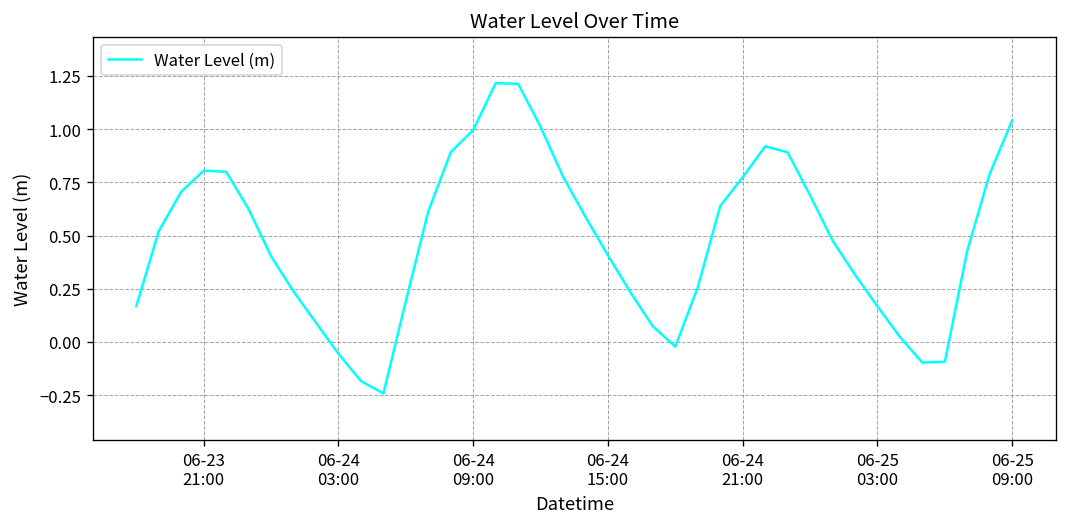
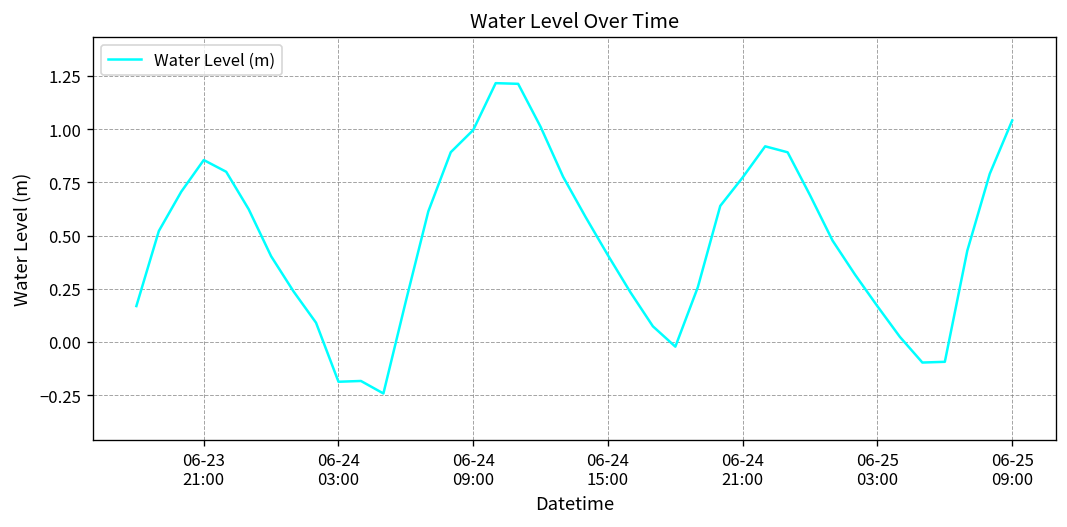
06-23 21:00: 0.80 -> 0.85
06-24 03:00: -0.06 -> -0.19
